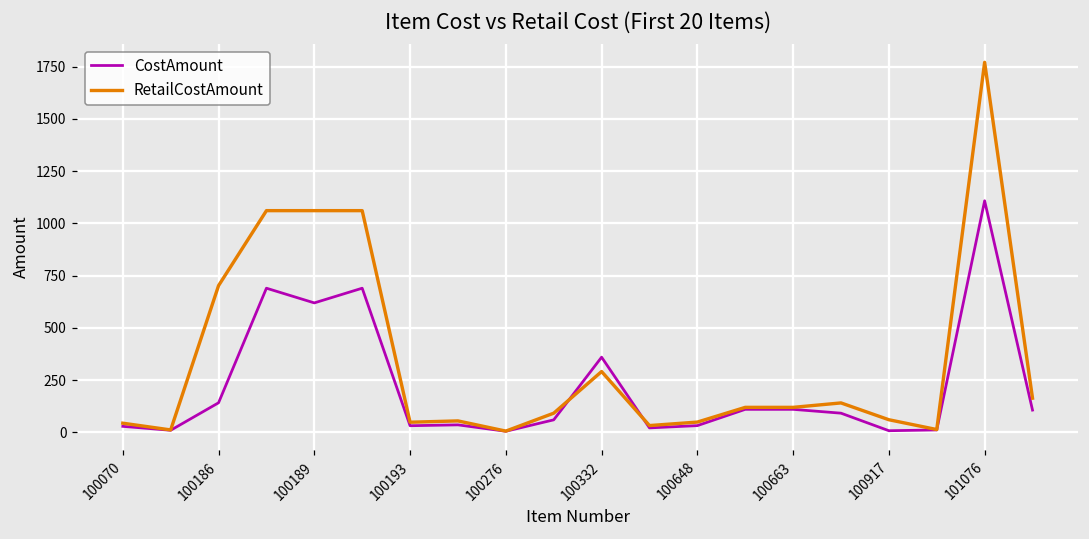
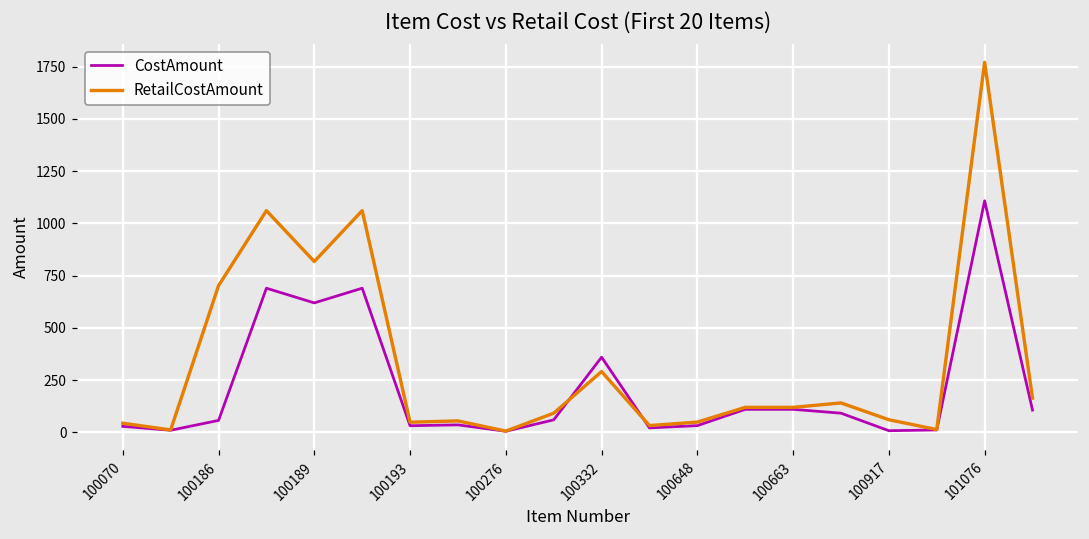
CostAmount, 100186: 140 -> 60
RetailCostAmount, 100189: 1060 -> 820
